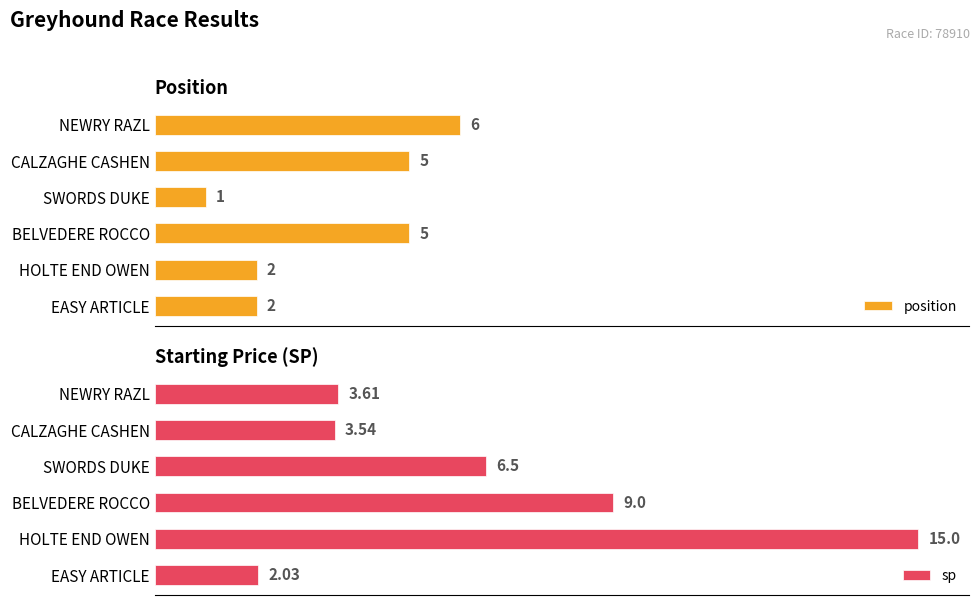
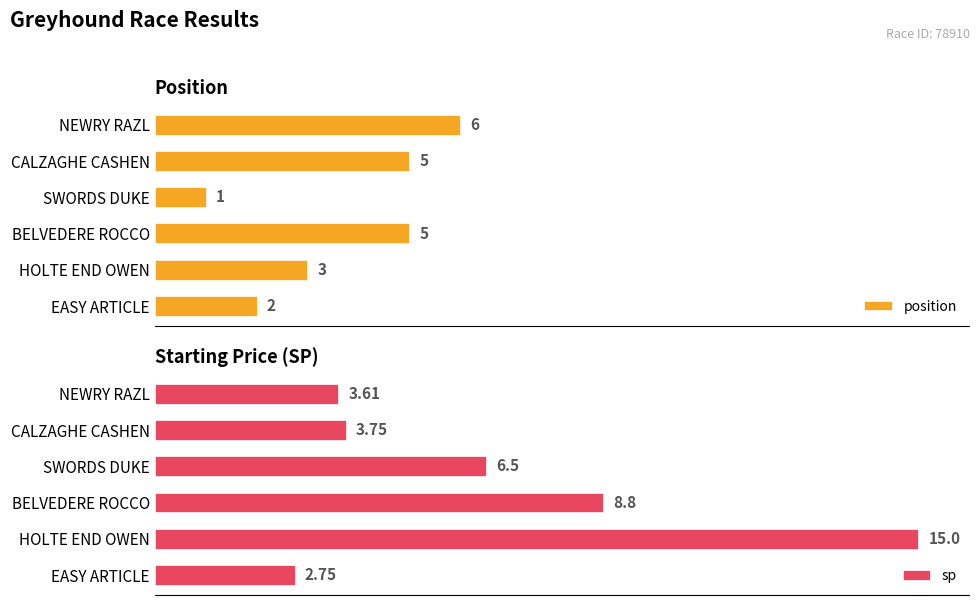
Position, HOLTE END OWEN: 2 -> 3
Starting Price (SP), CALZAGHE CASHEN: 3.54 -> 3.75
Starting Price (SP), BELVEDERE ROCCO: 9.0 -> 8.8
Starting Price (SP), EASY ARTICLE: 2.03 -> 2.75
